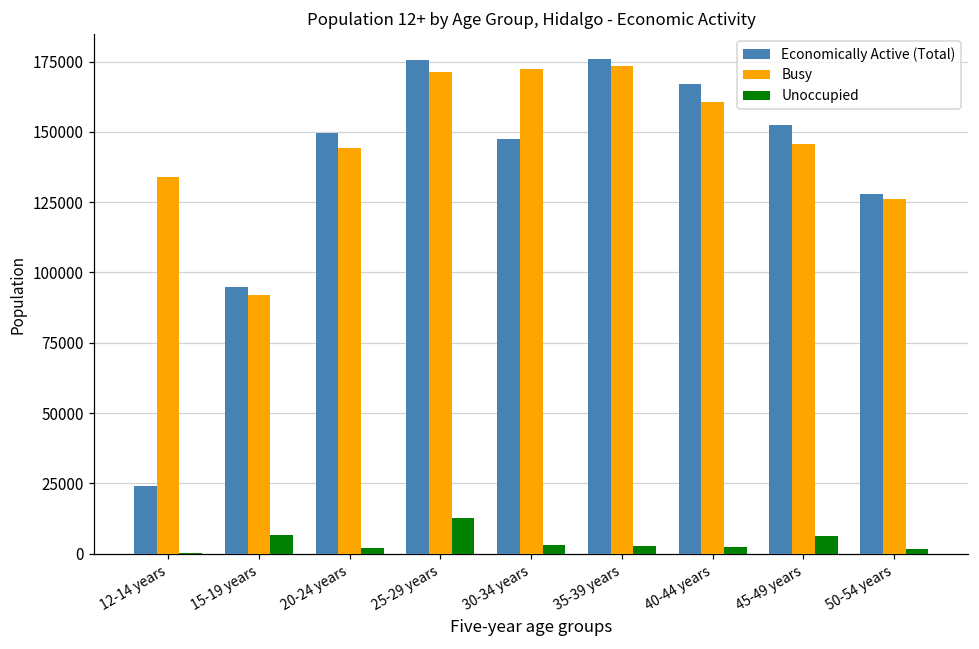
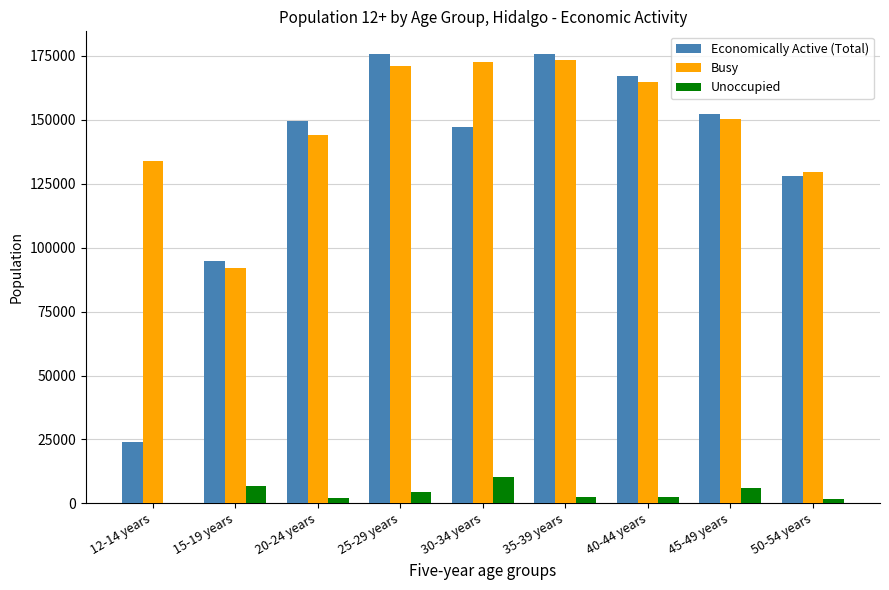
Unoccupied, 25-29 years: 13000 -> 5000
Unoccupied, 30-34 years: 3000 -> 10000
Busy, 40-44 years: 161000 -> 165000
Busy, 45-49 years: 146000 -> 150000
Busy, 50-54 years: 126000 -> 130000
